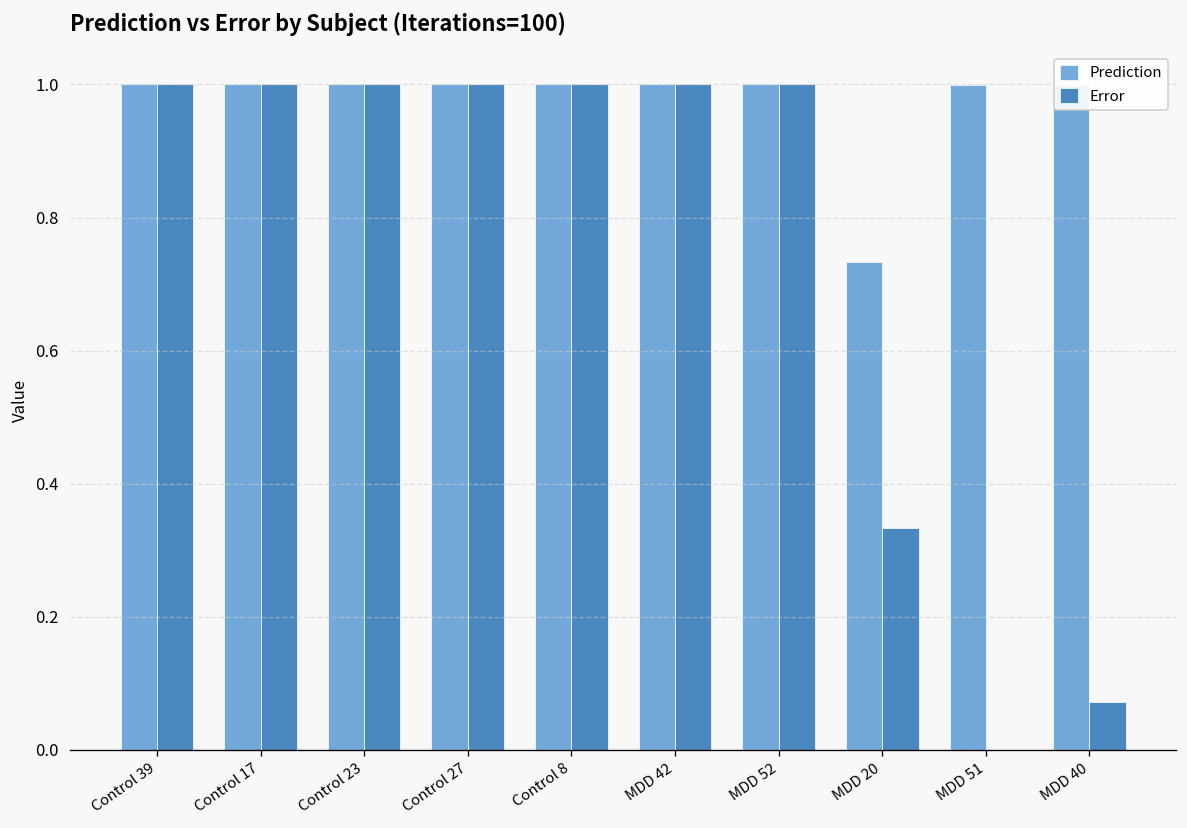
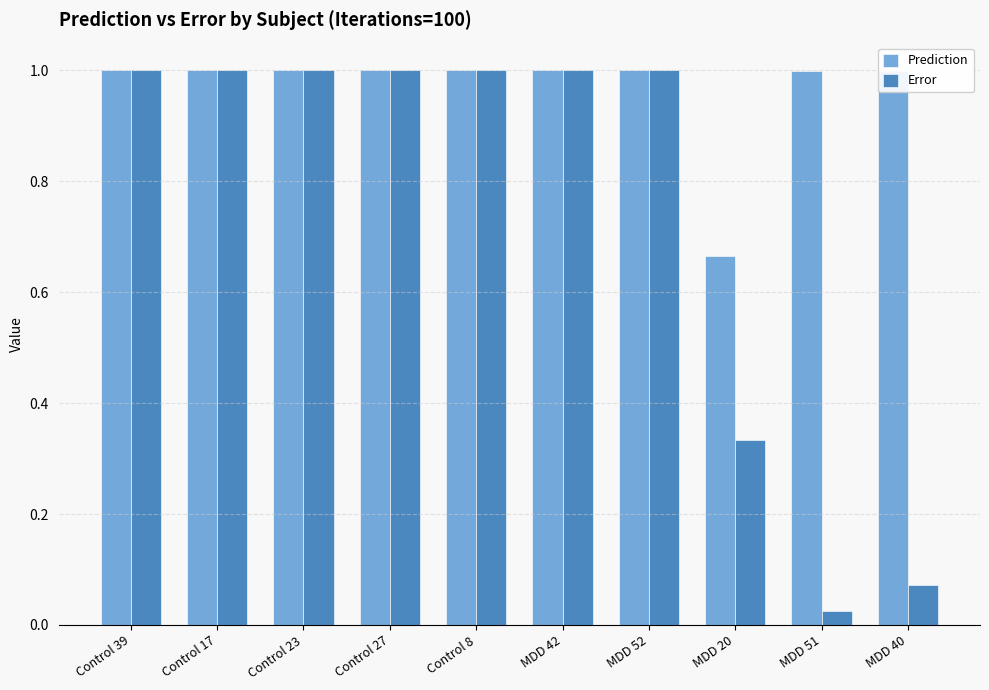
Prediction, MDD 20: 0.73 -> 0.66
Error, MDD 51: 0.00 -> 0.02
